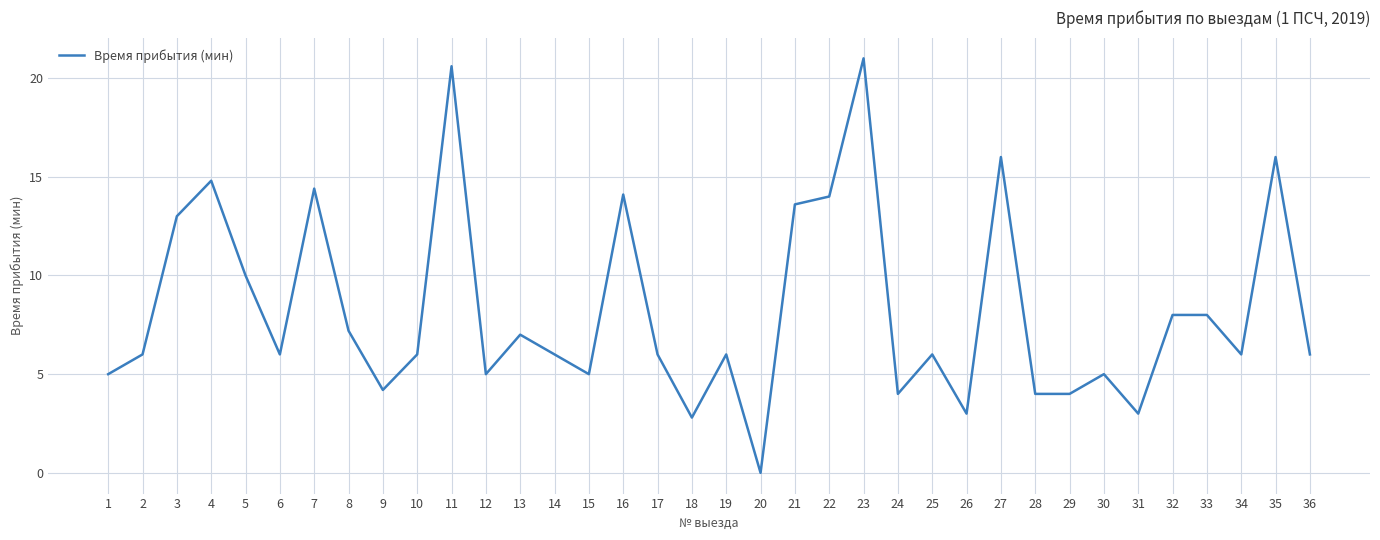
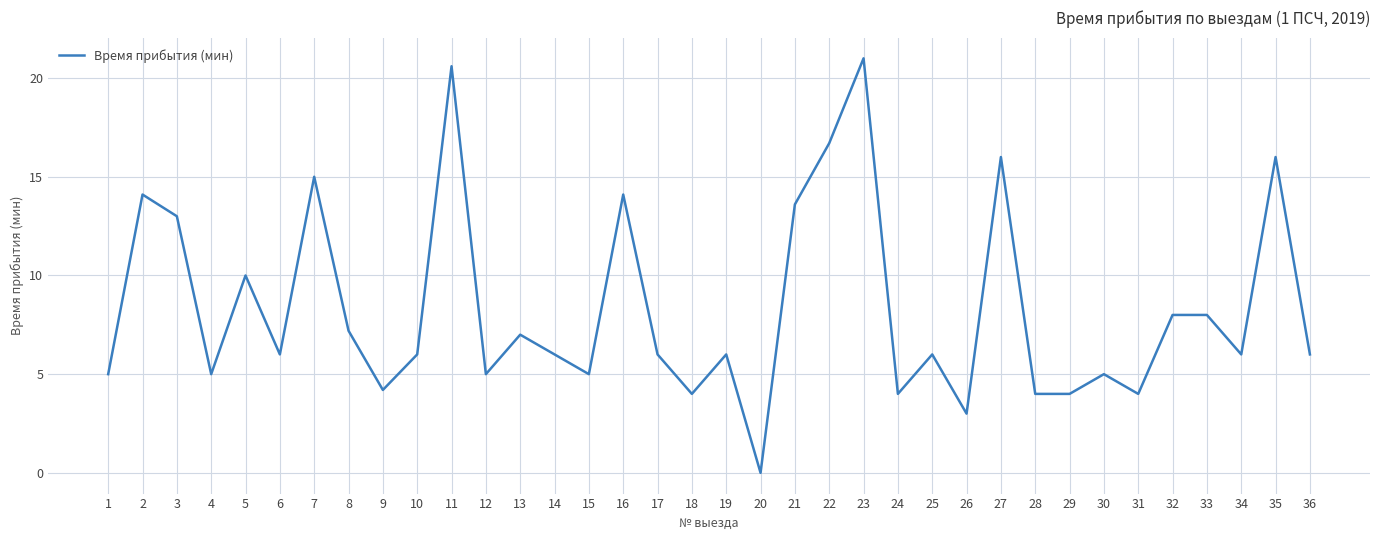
2: 6.0 -> 14.1
4: 14.8 -> 5.0
7: 14.4 -> 15.0
18: 2.8 -> 4.0
22: 14.0 -> 16.7
31: 3 -> 4
